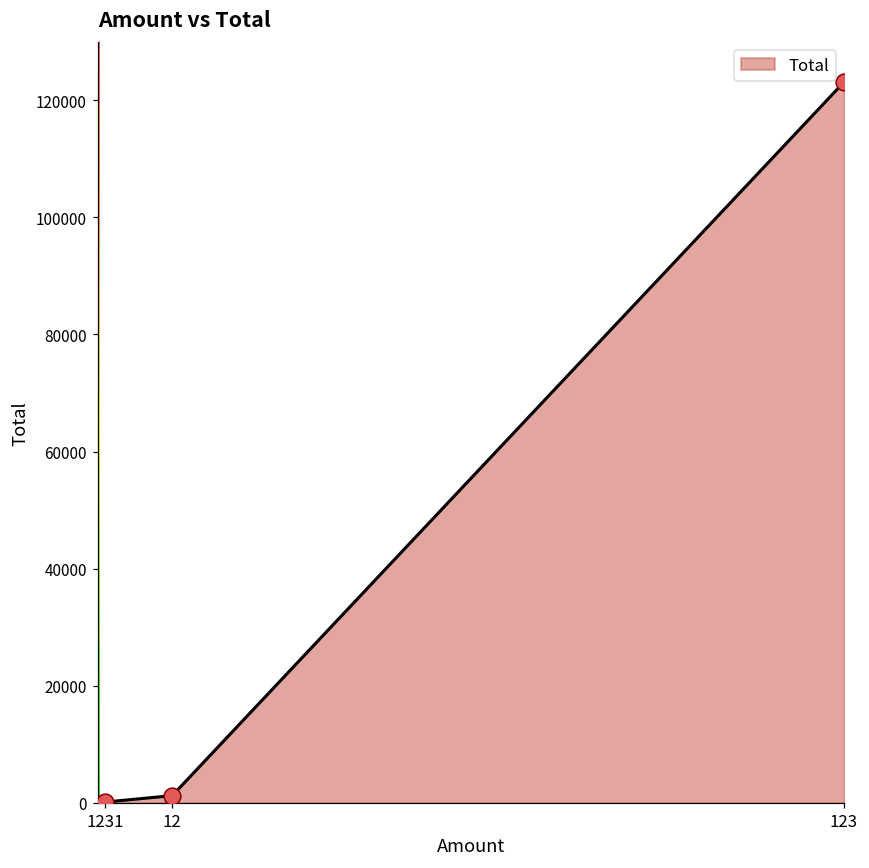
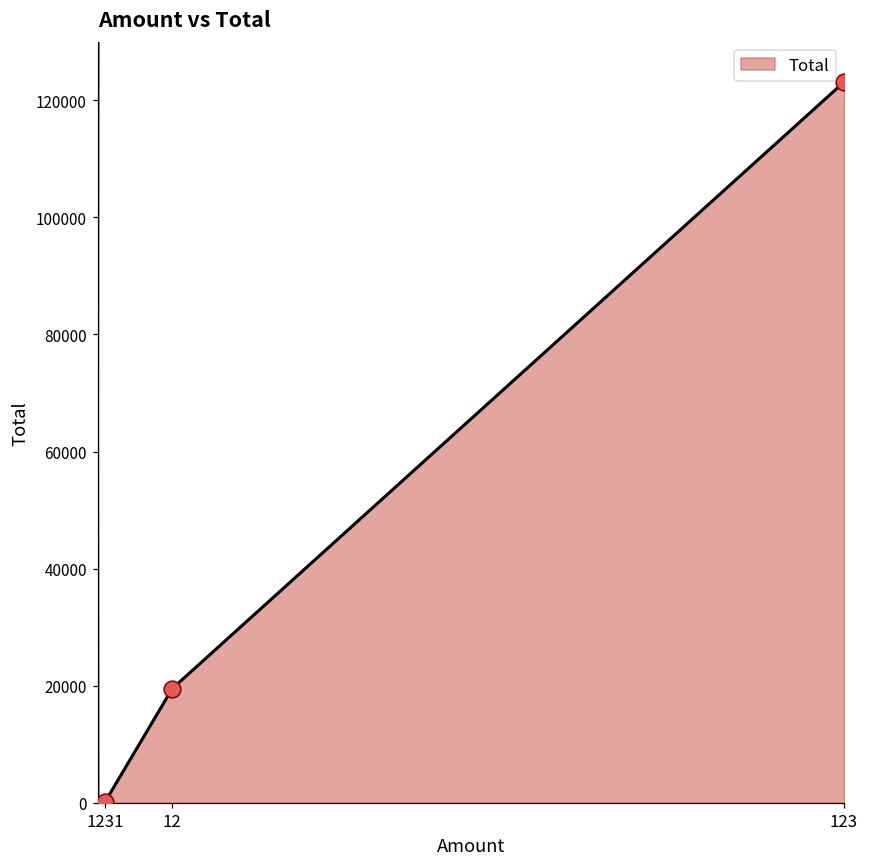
12: 1000 -> 19000
